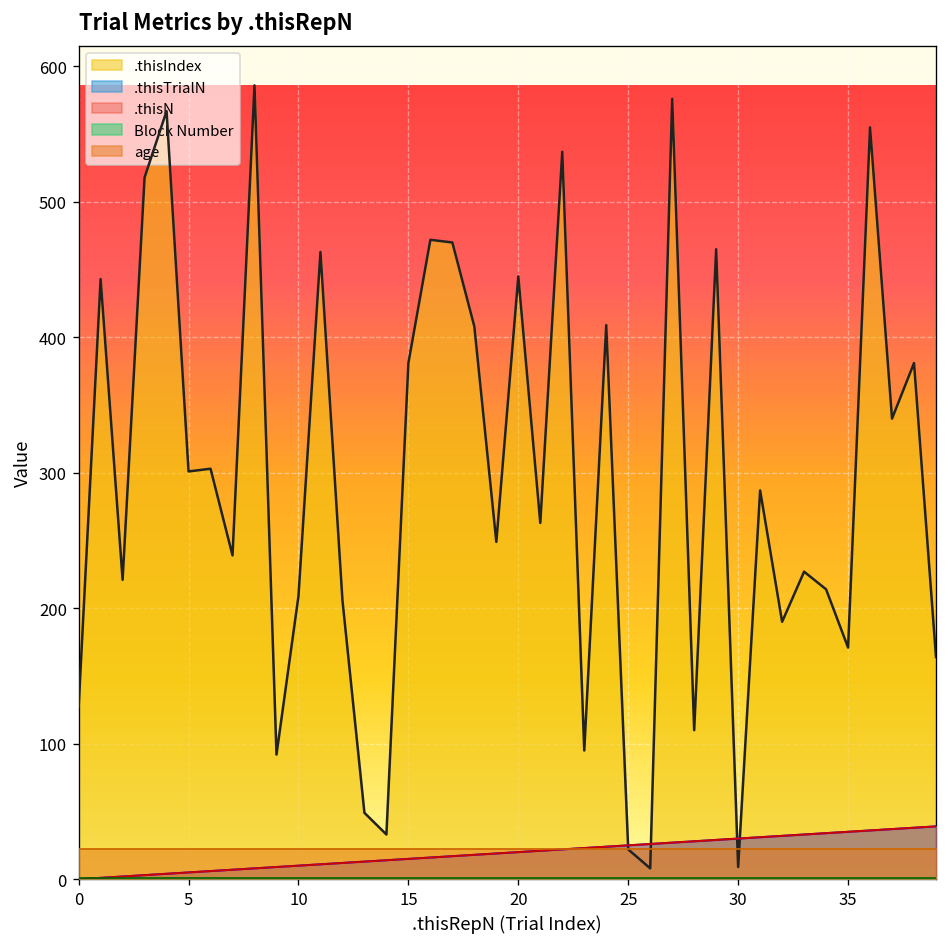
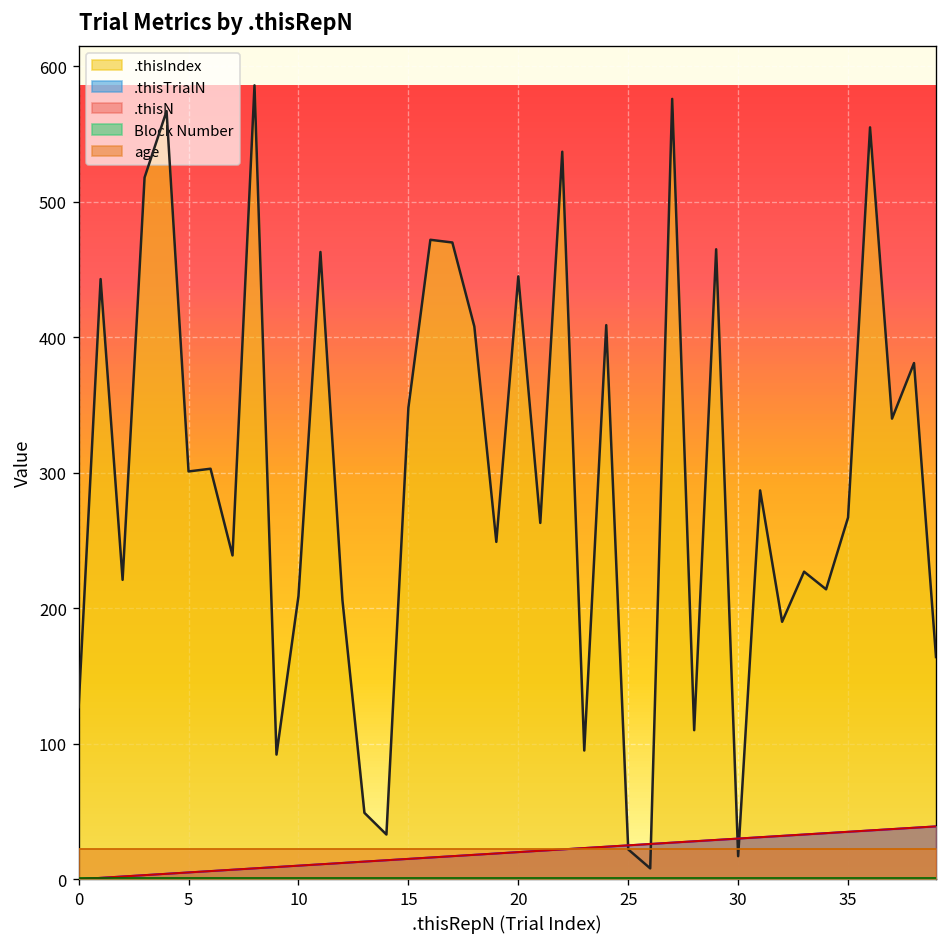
.thisIndex, 15: 381 -> 348
.thisIndex, 30: 9 -> 17
.thisIndex, 35: 171 -> 267
